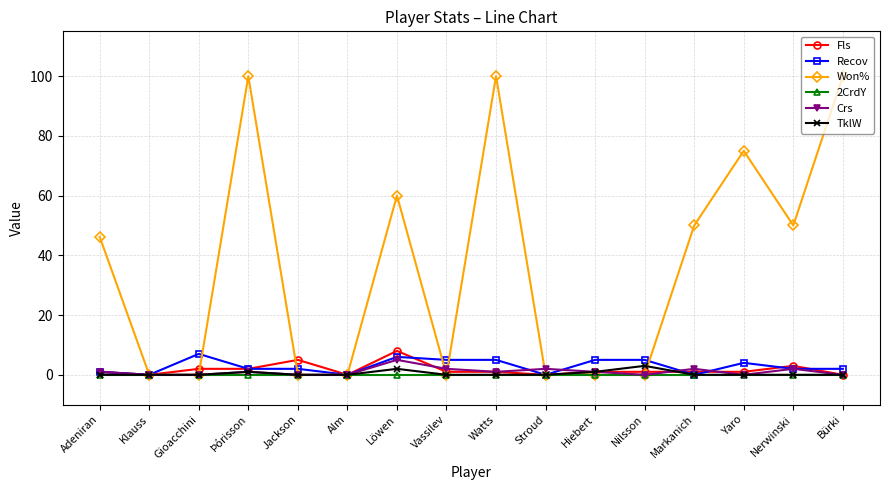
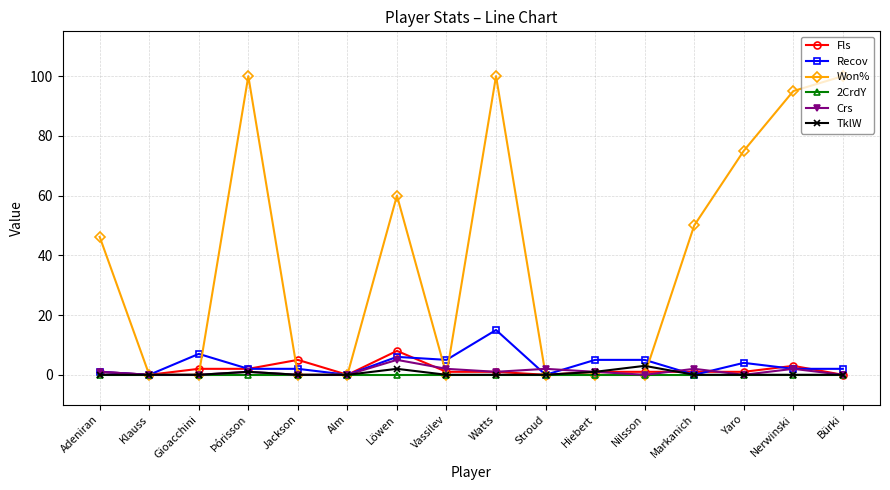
Recov, Watts: 5 -> 15
Won%, Nerwinski: 50 -> 95
